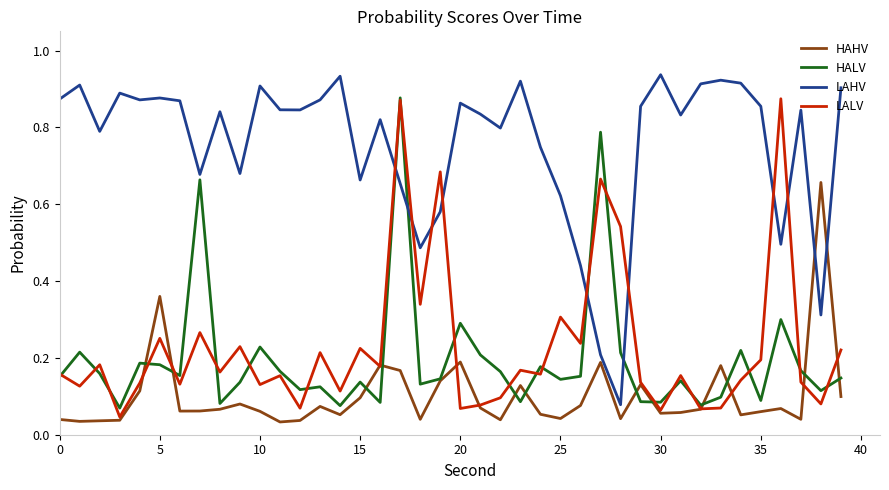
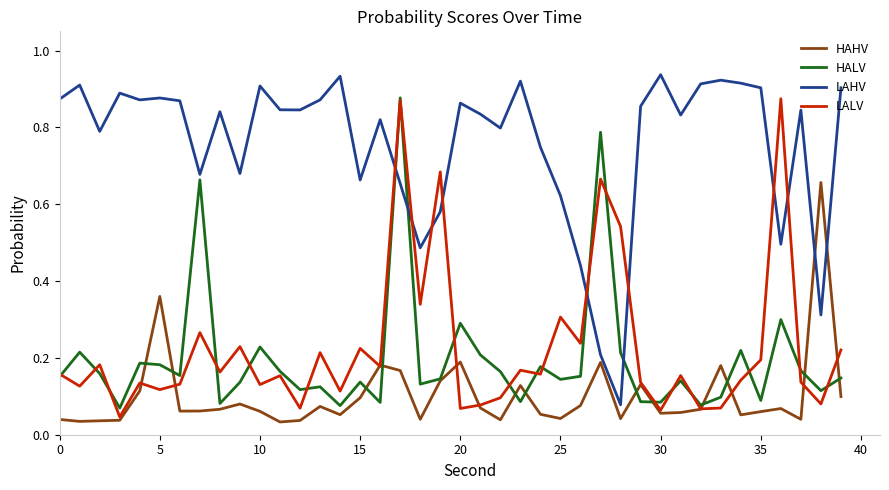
LALV, 5: 0.25 -> 0.12
LAHV, 35: 0.85 -> 0.90
